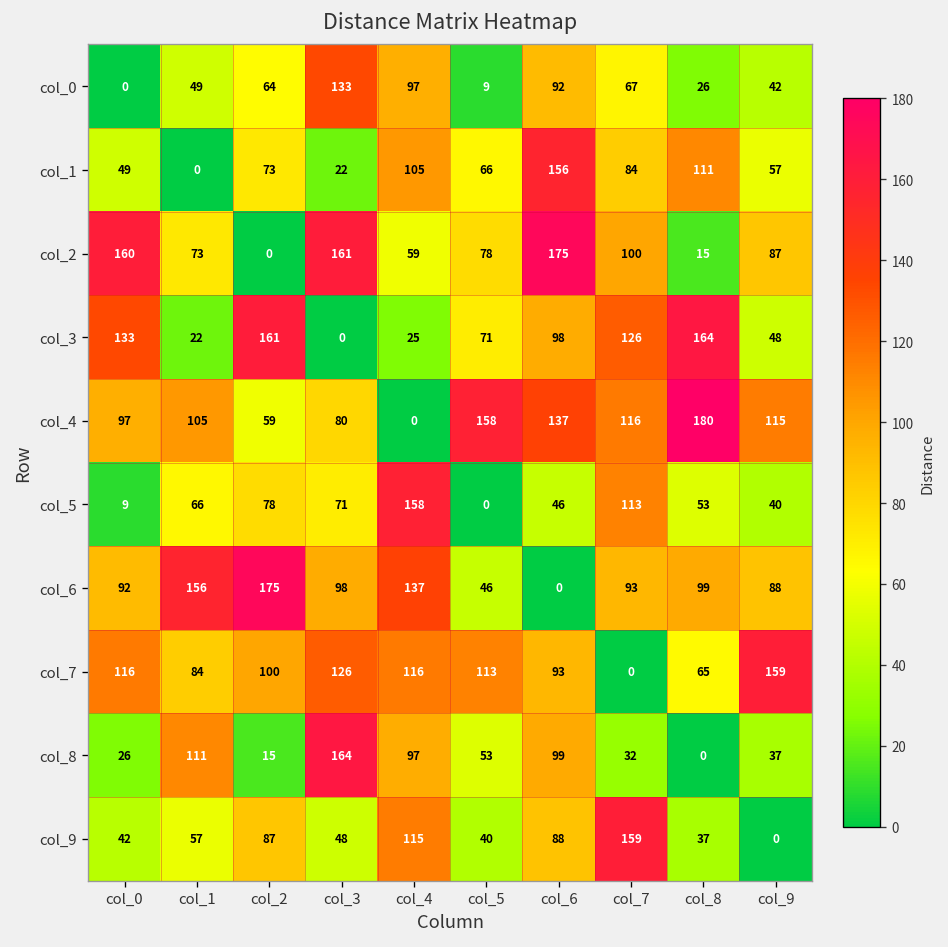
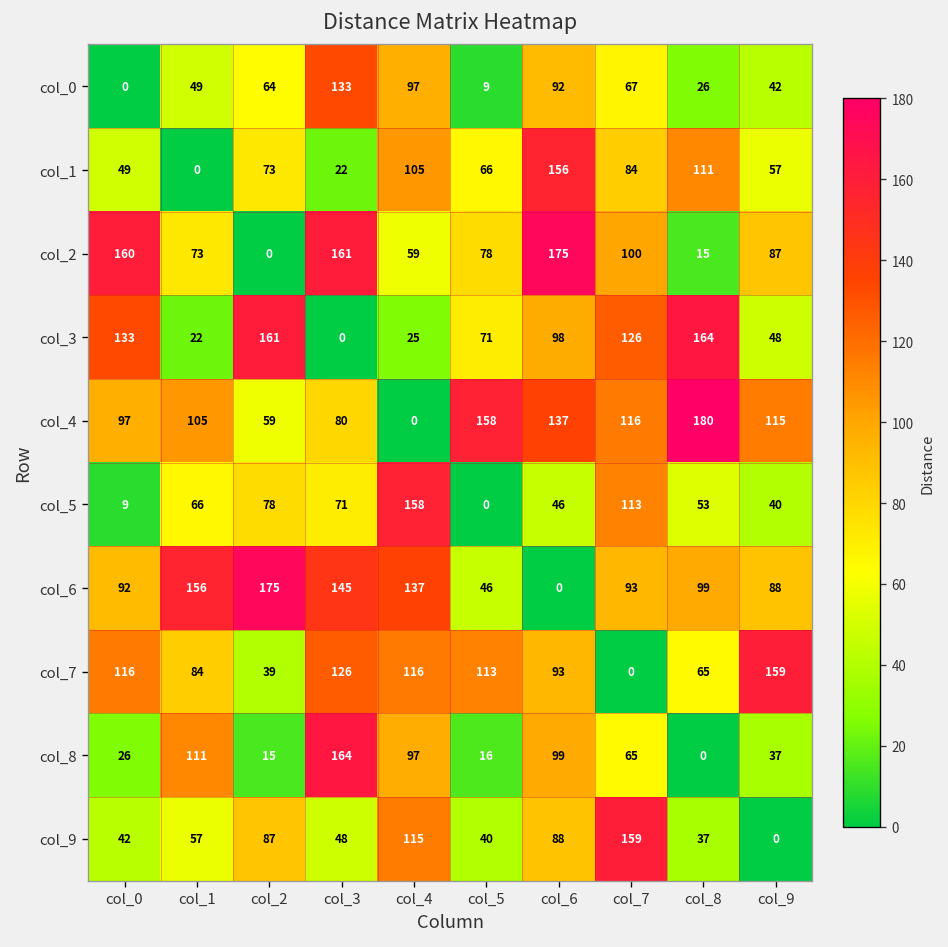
col_6, col_3: 98 -> 145
col_7, col_2: 100 -> 39
col_8, col_5: 53 -> 16
col_8, col_7: 32 -> 65
